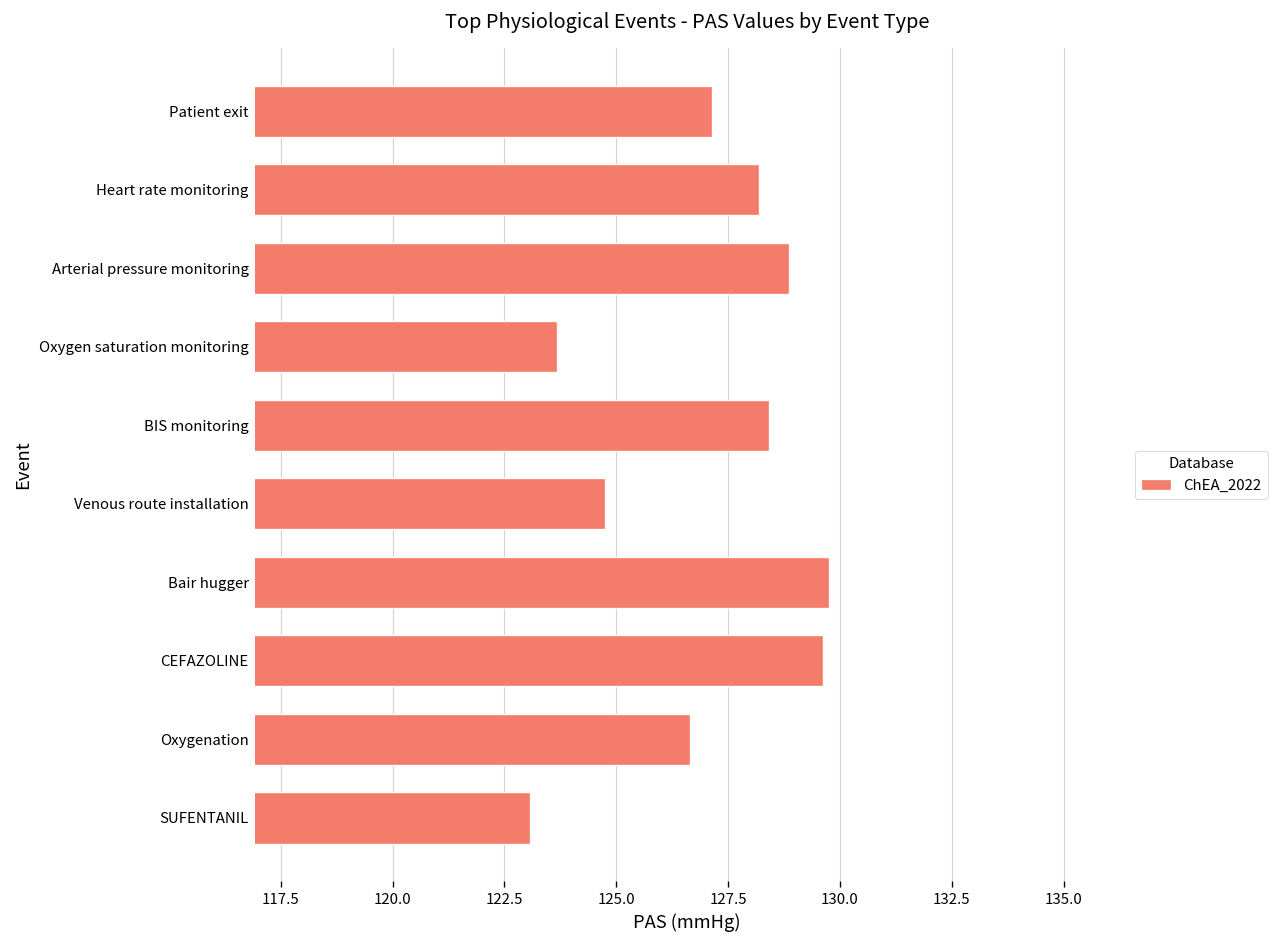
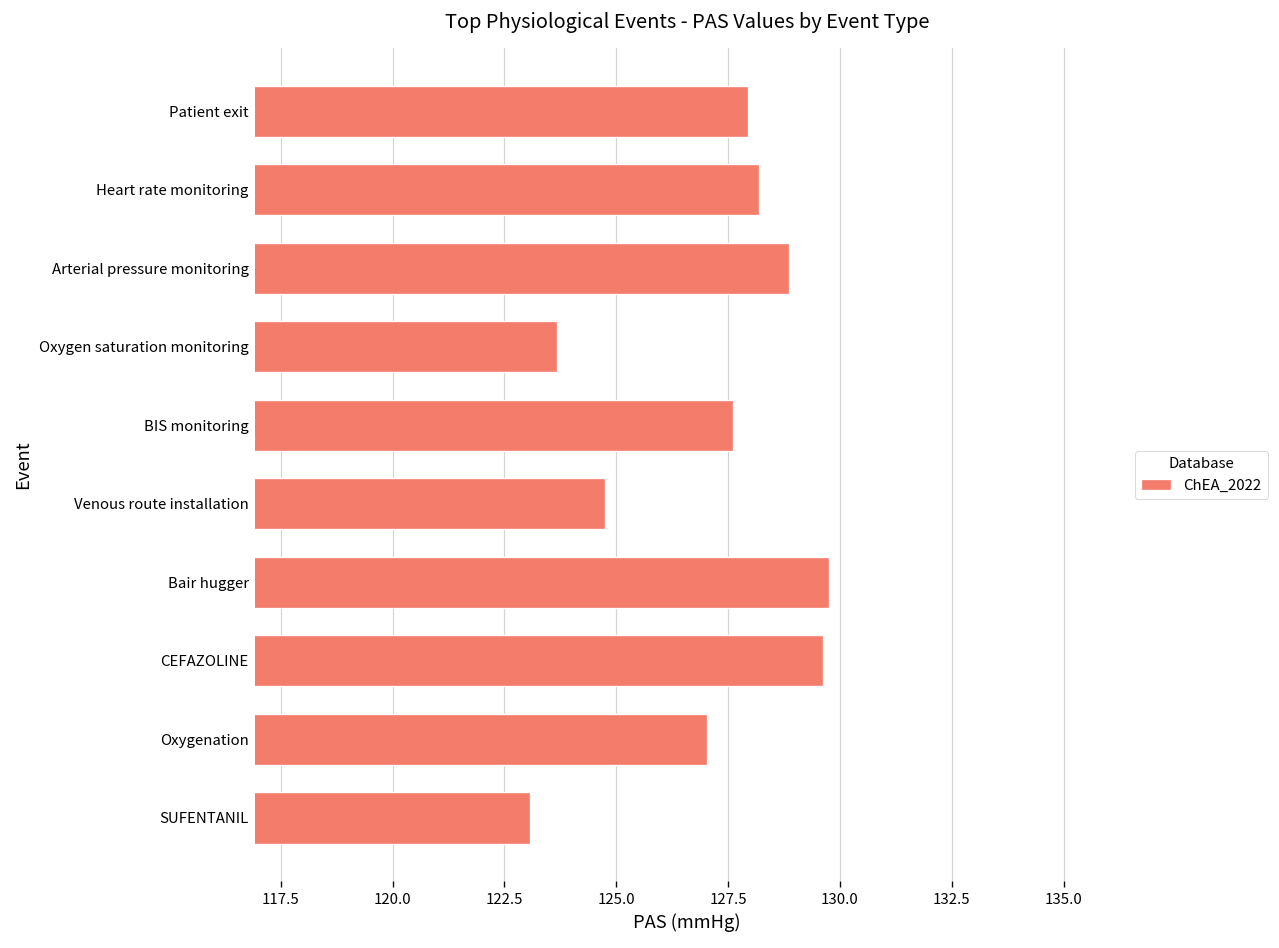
Patient exit: 127.1 -> 128.0
BIS monitoring: 128.4 -> 127.6
Oxygenation: 126.7 -> 127.0
